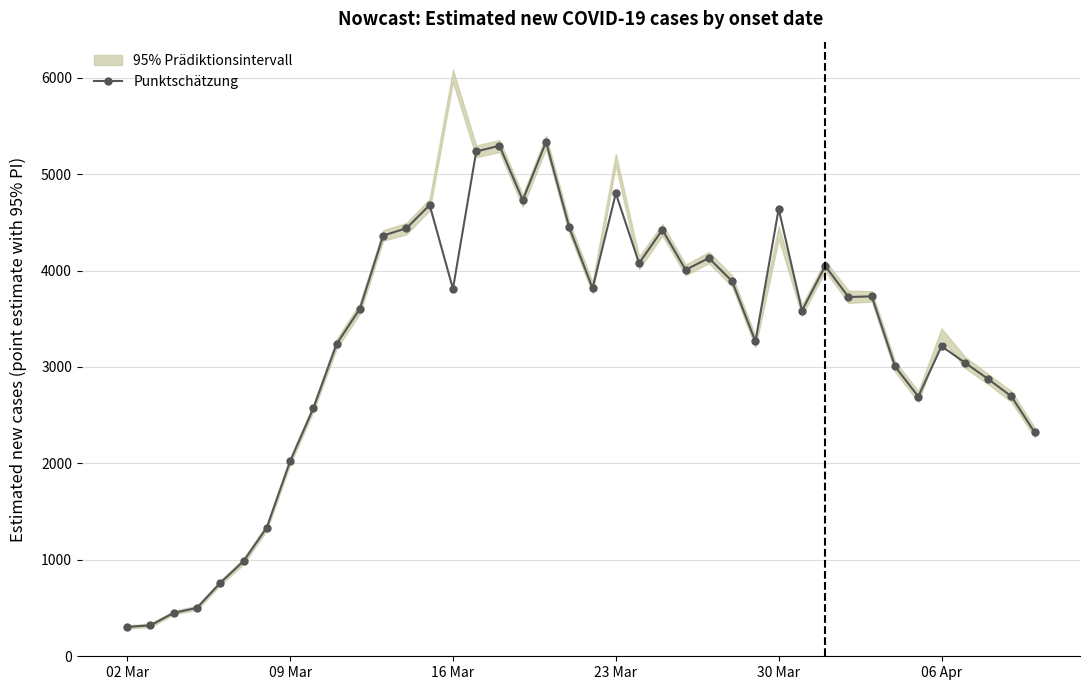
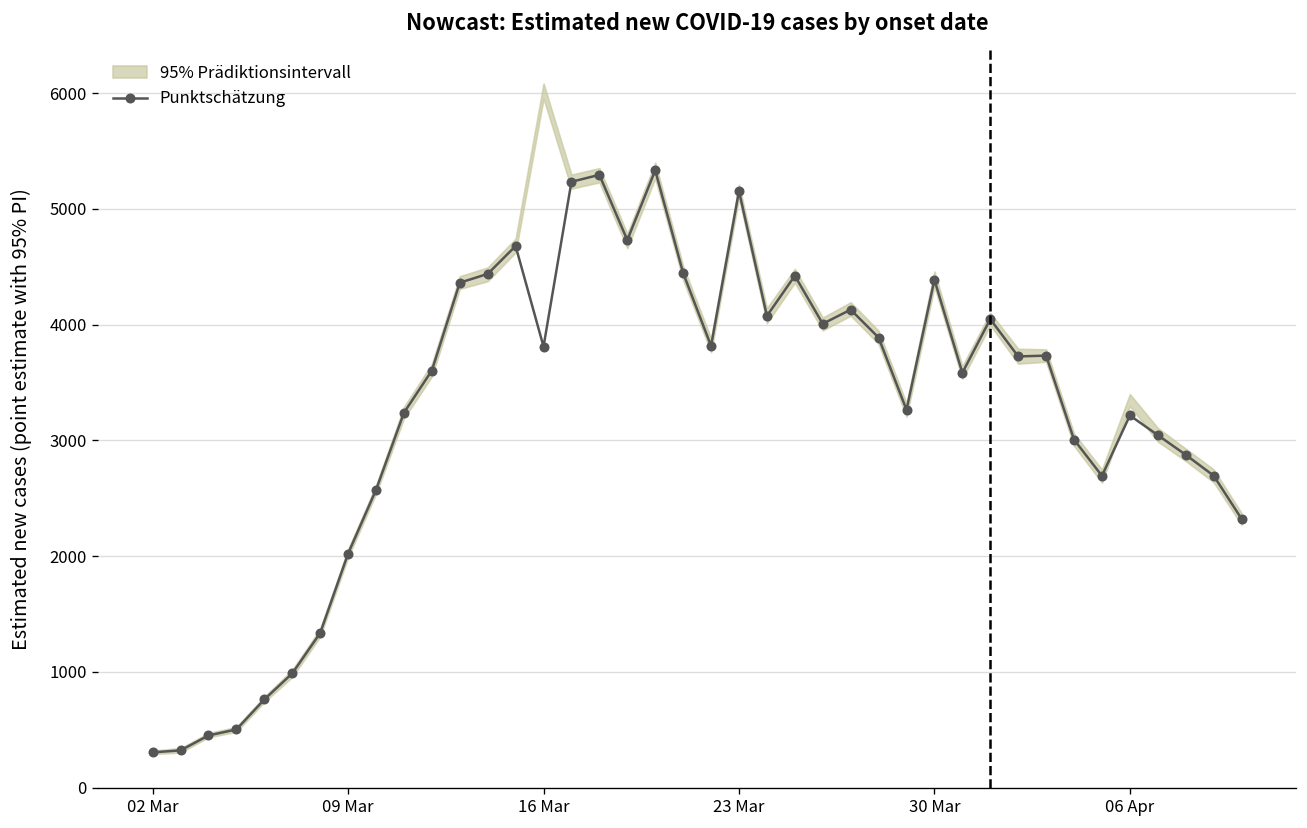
Punktschätzung, 23 Mar: 4800 -> 5200
Punktschätzung, 30 Mar: 4600 -> 4400
